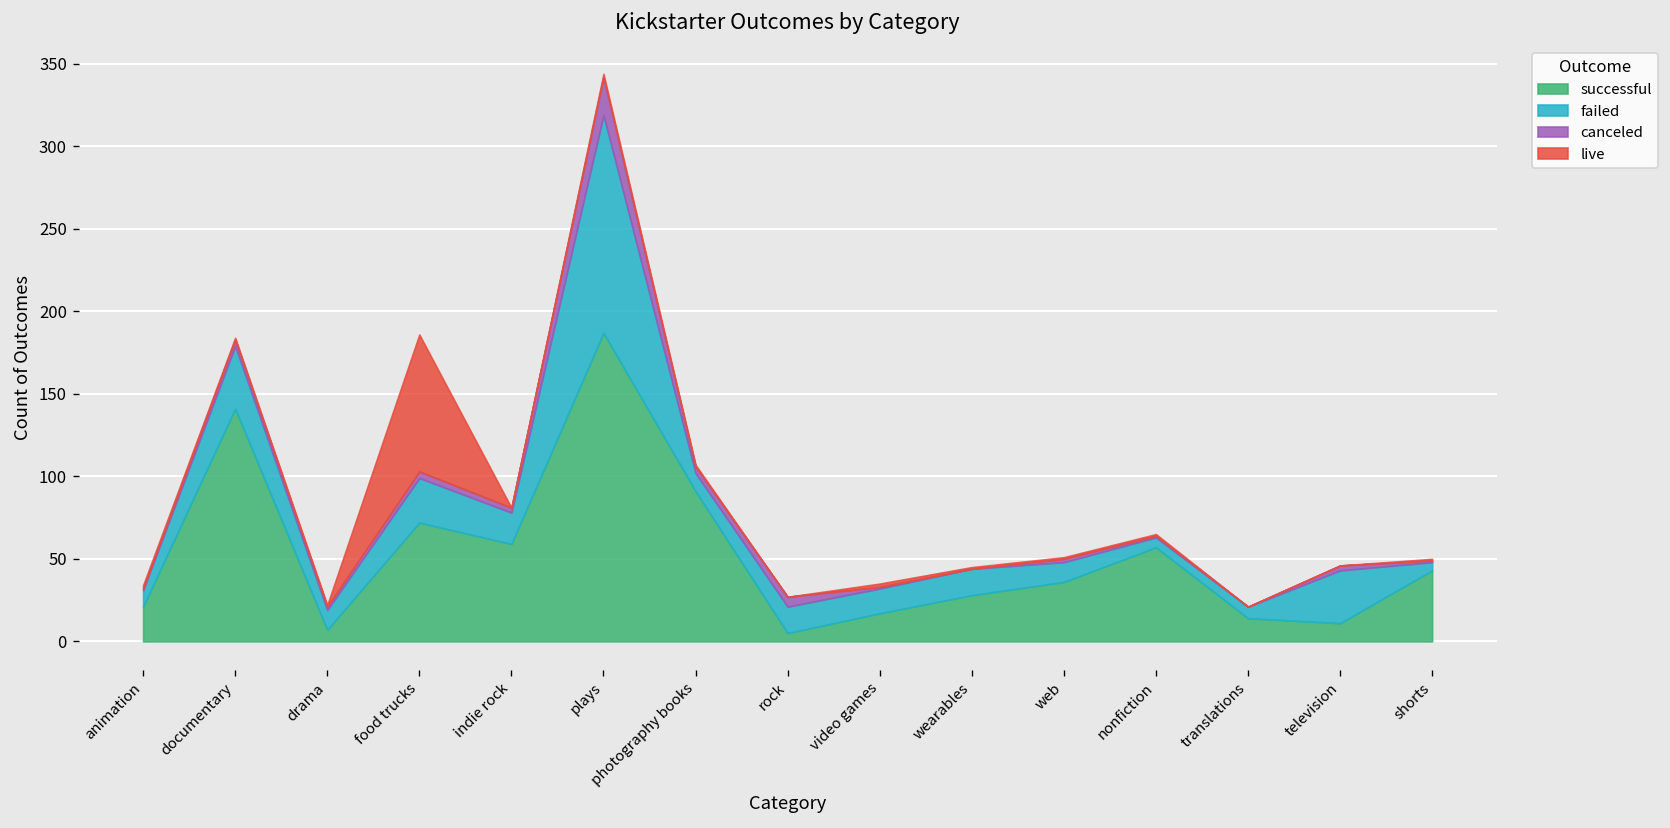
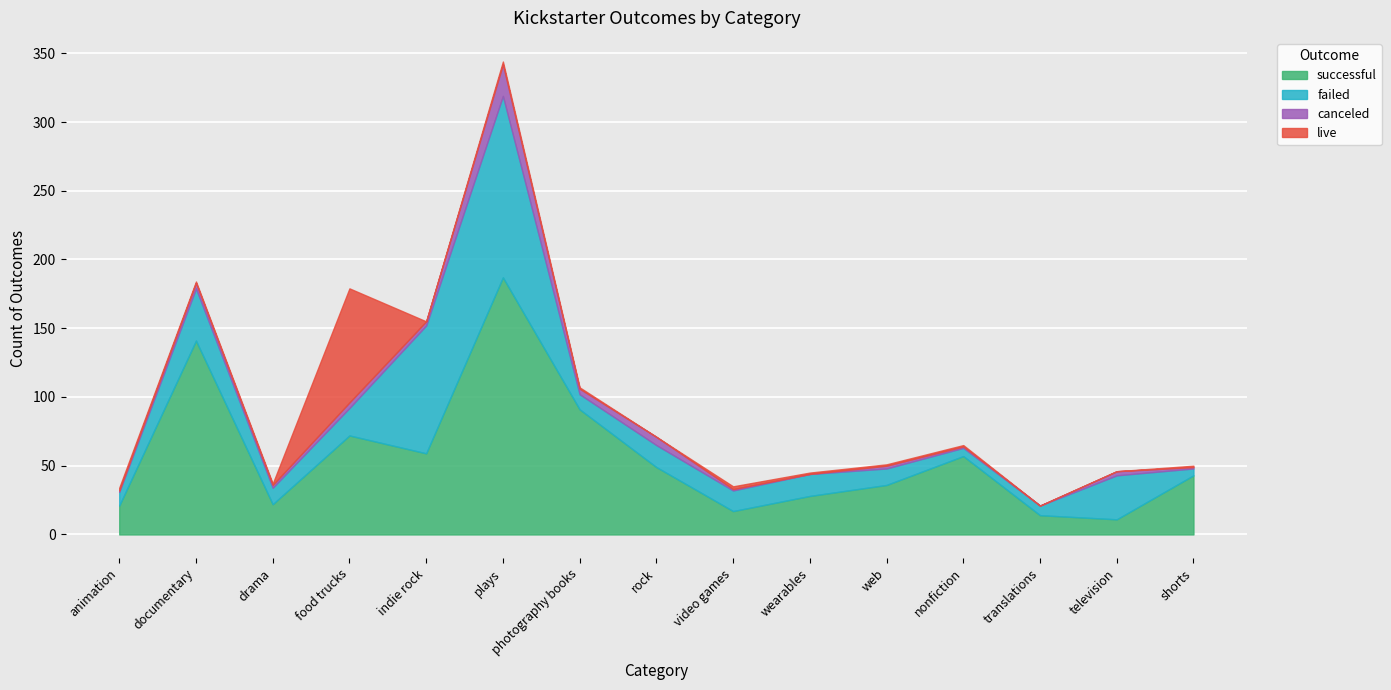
successful, drama: 7 -> 22
failed, food trucks: 27 -> 20
failed, indie rock: 19 -> 93
successful, rock: 5 -> 49
